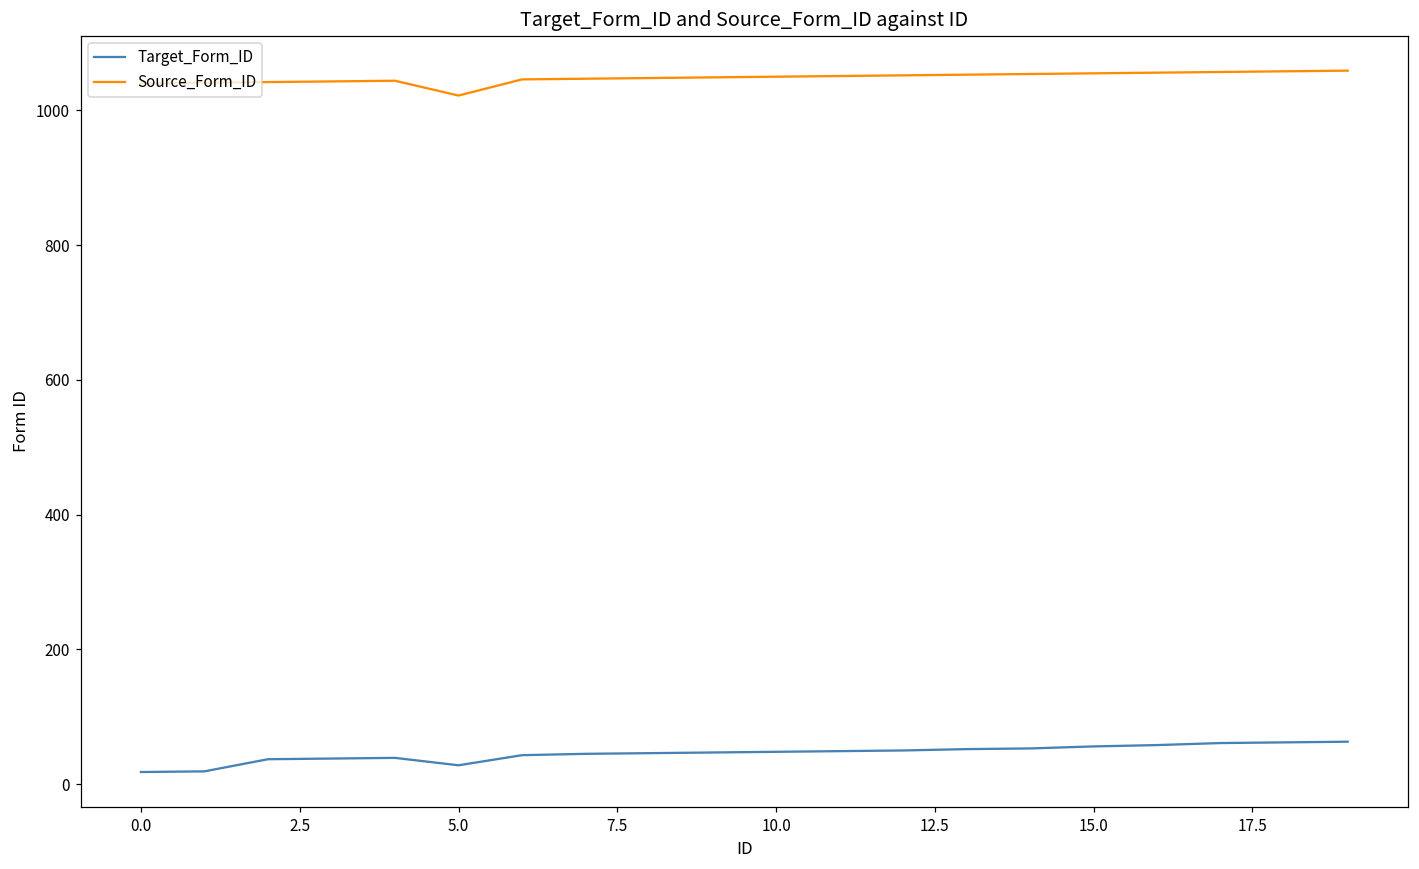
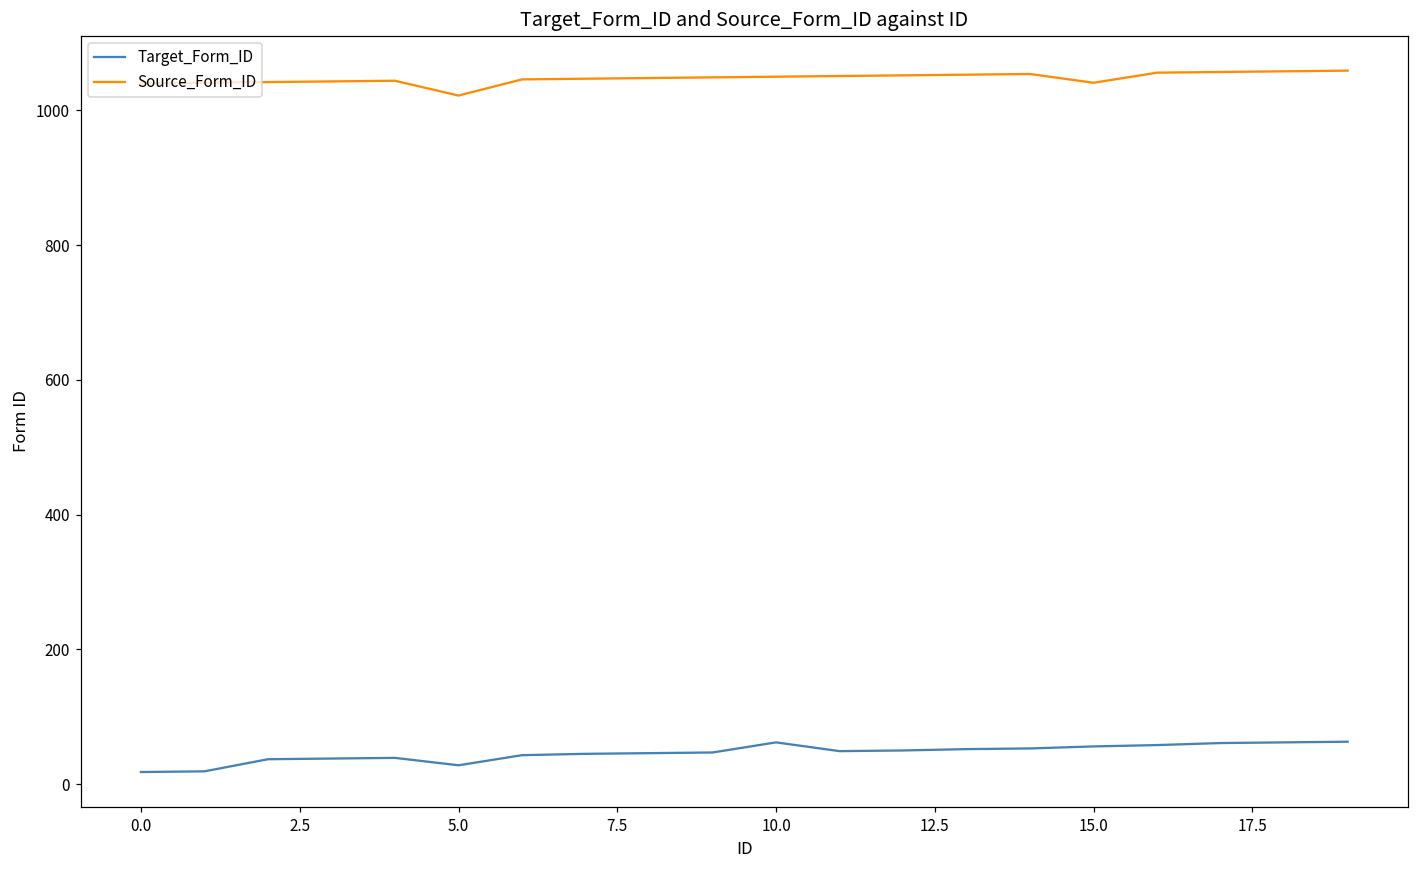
Target_Form_ID, 10.0: 50 -> 60
Source_Form_ID, 15.0: 1060 -> 1040
